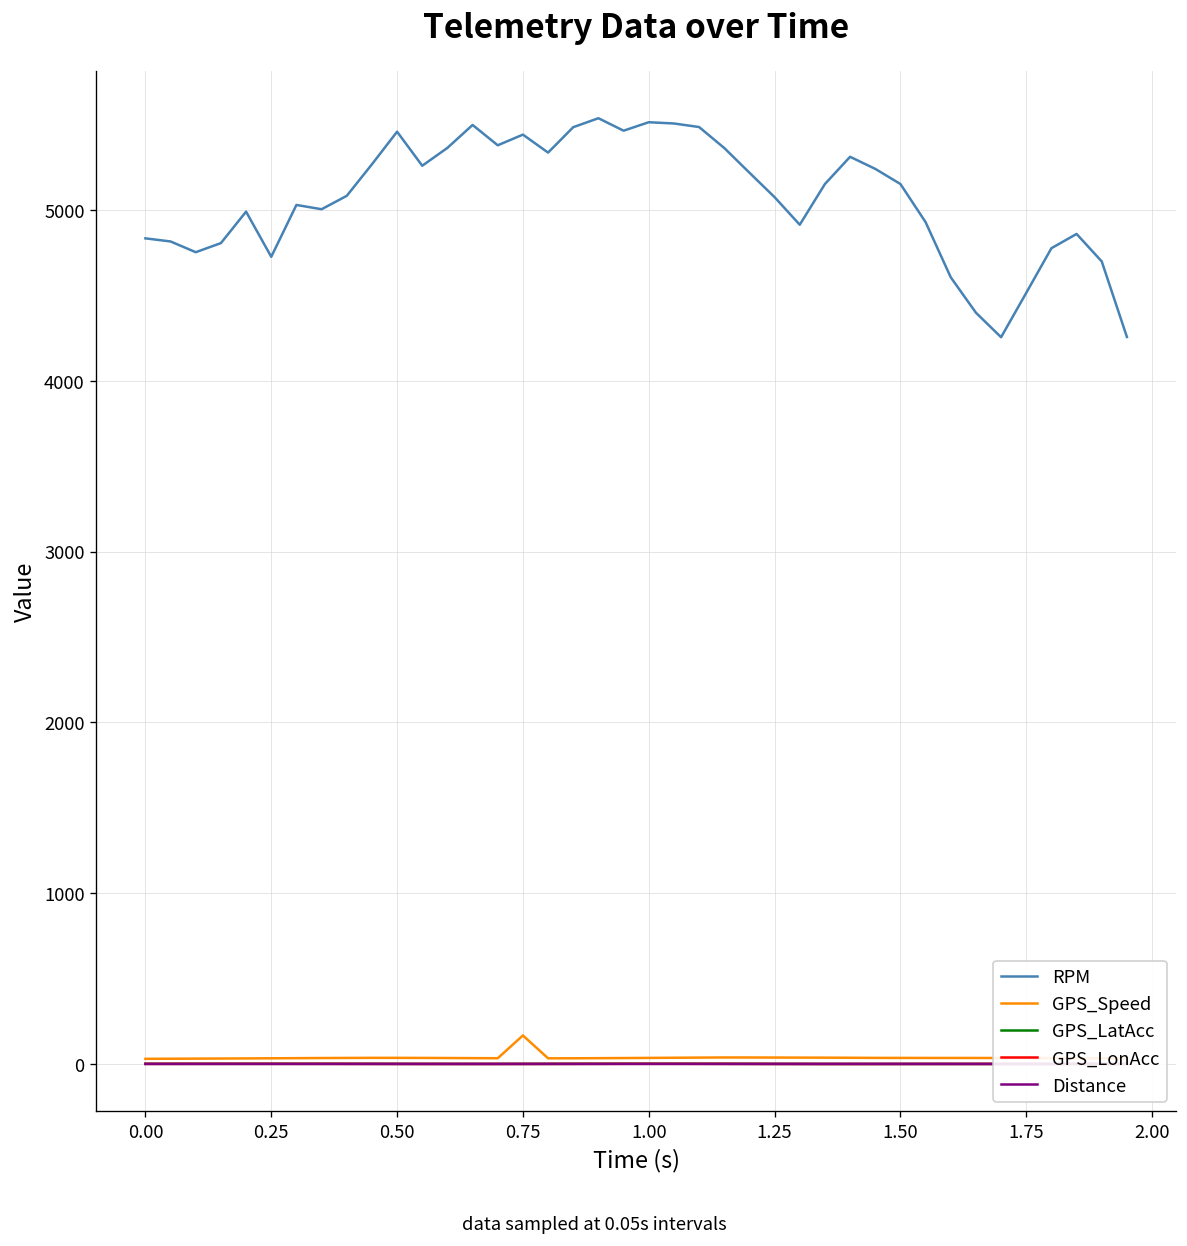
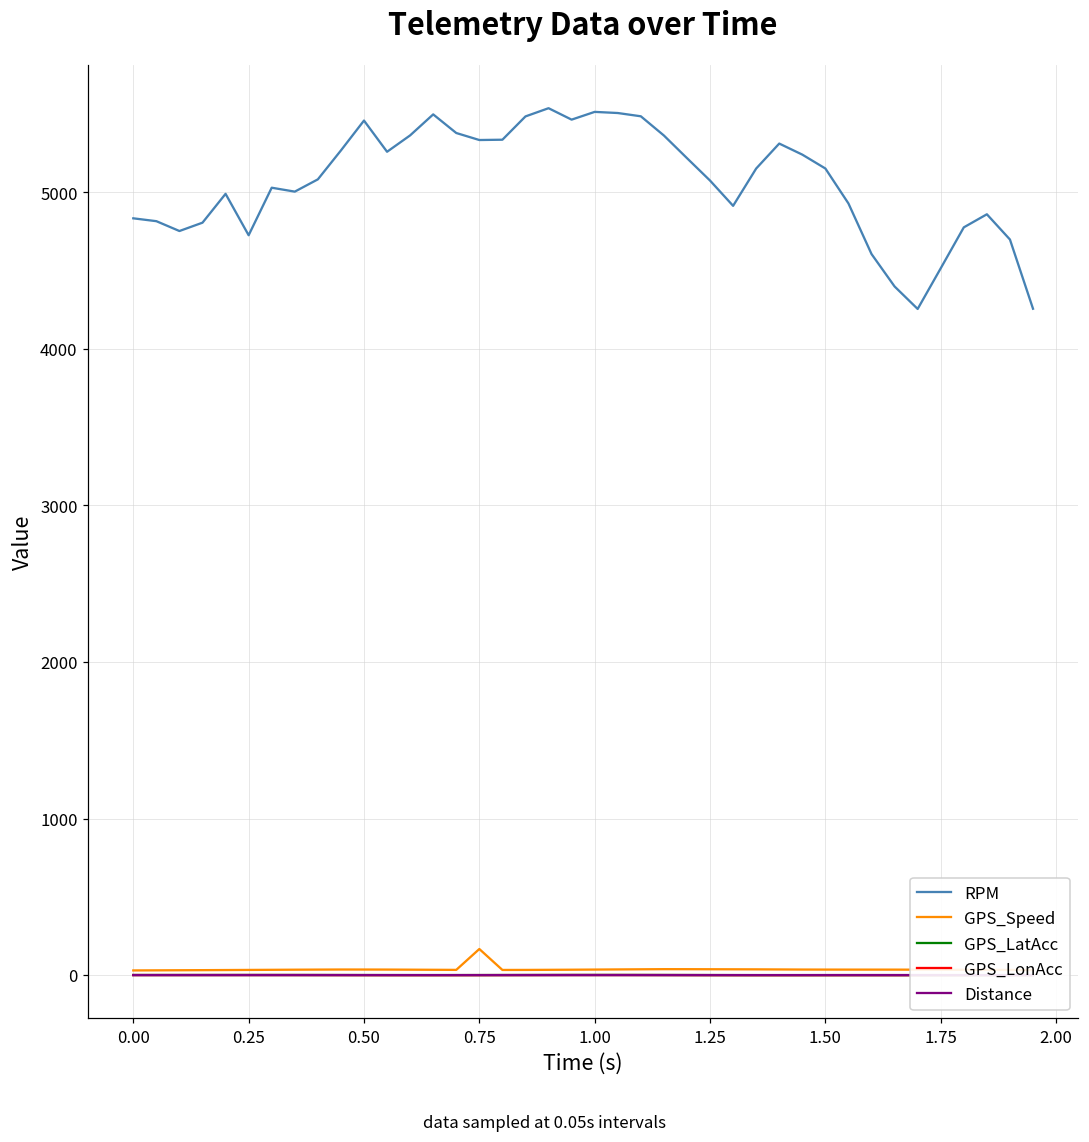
RPM, 0.75: 5440 -> 5330
